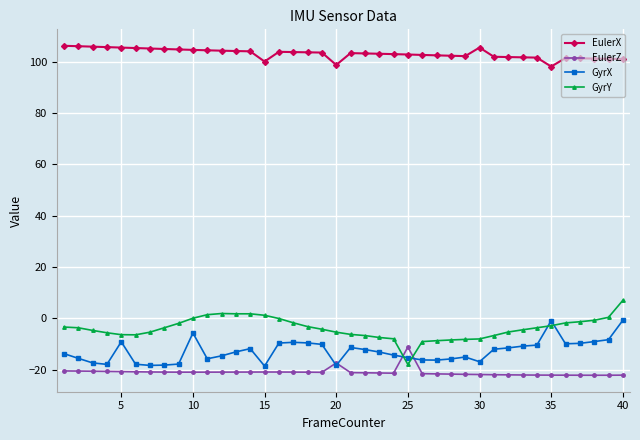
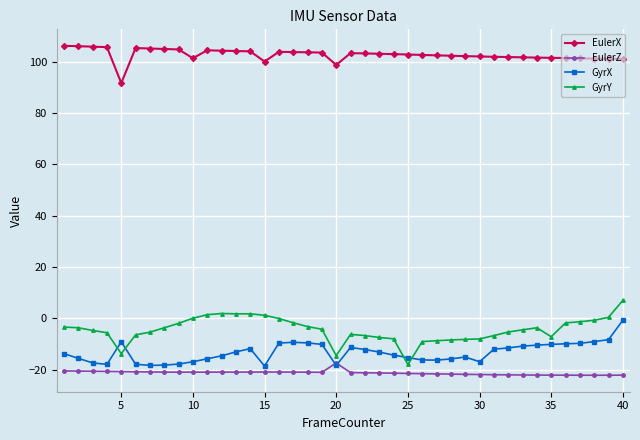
EulerX, 5: 105 -> 92
GyrY, 5: -6 -> -14
EulerX, 10: 105 -> 101
GyrX, 10: -6 -> -17
GyrY, 20: -5 -> -15
EulerZ, 25: -11 -> -22
EulerX, 30: 105 -> 102
EulerX, 35: 98 -> 101
GyrX, 35: -1 -> -10
GyrY, 35: -3 -> -7
